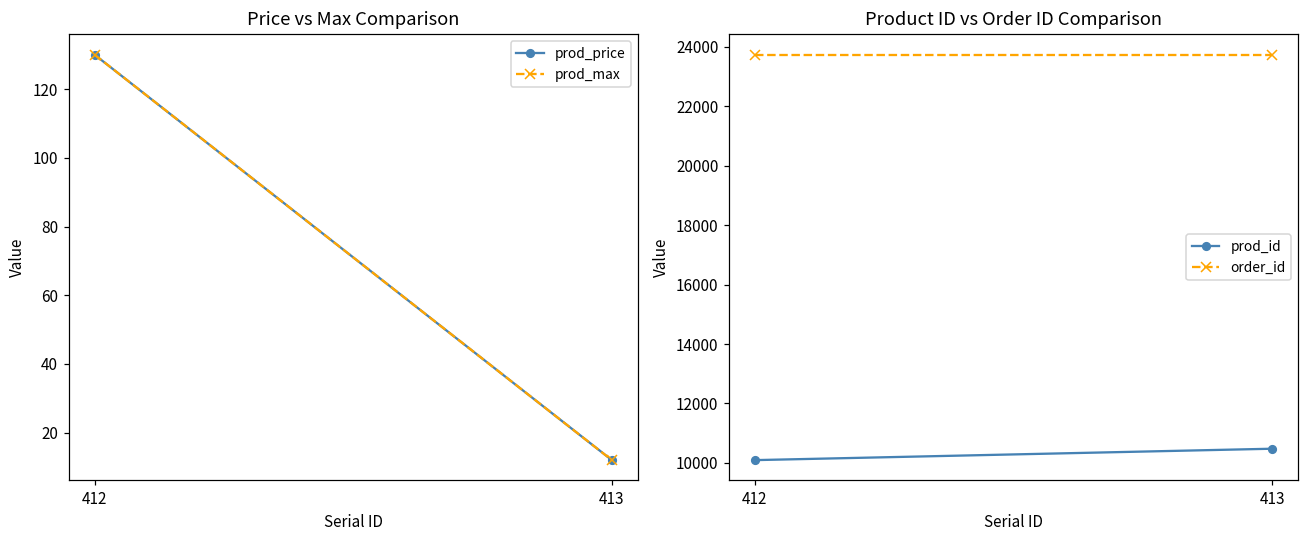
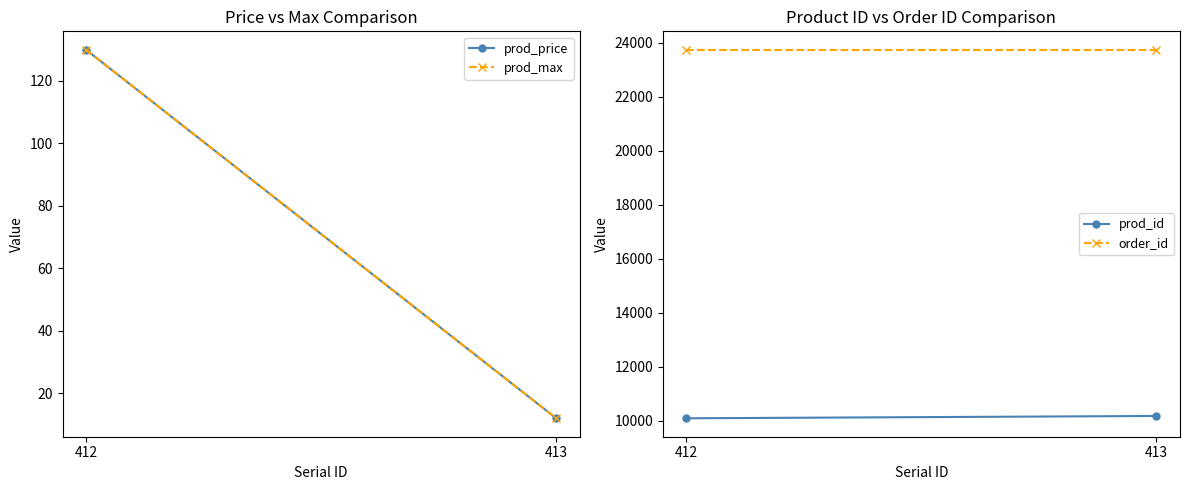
Product ID vs Order ID Comparison, prod_id, 413: 10500 -> 10200
